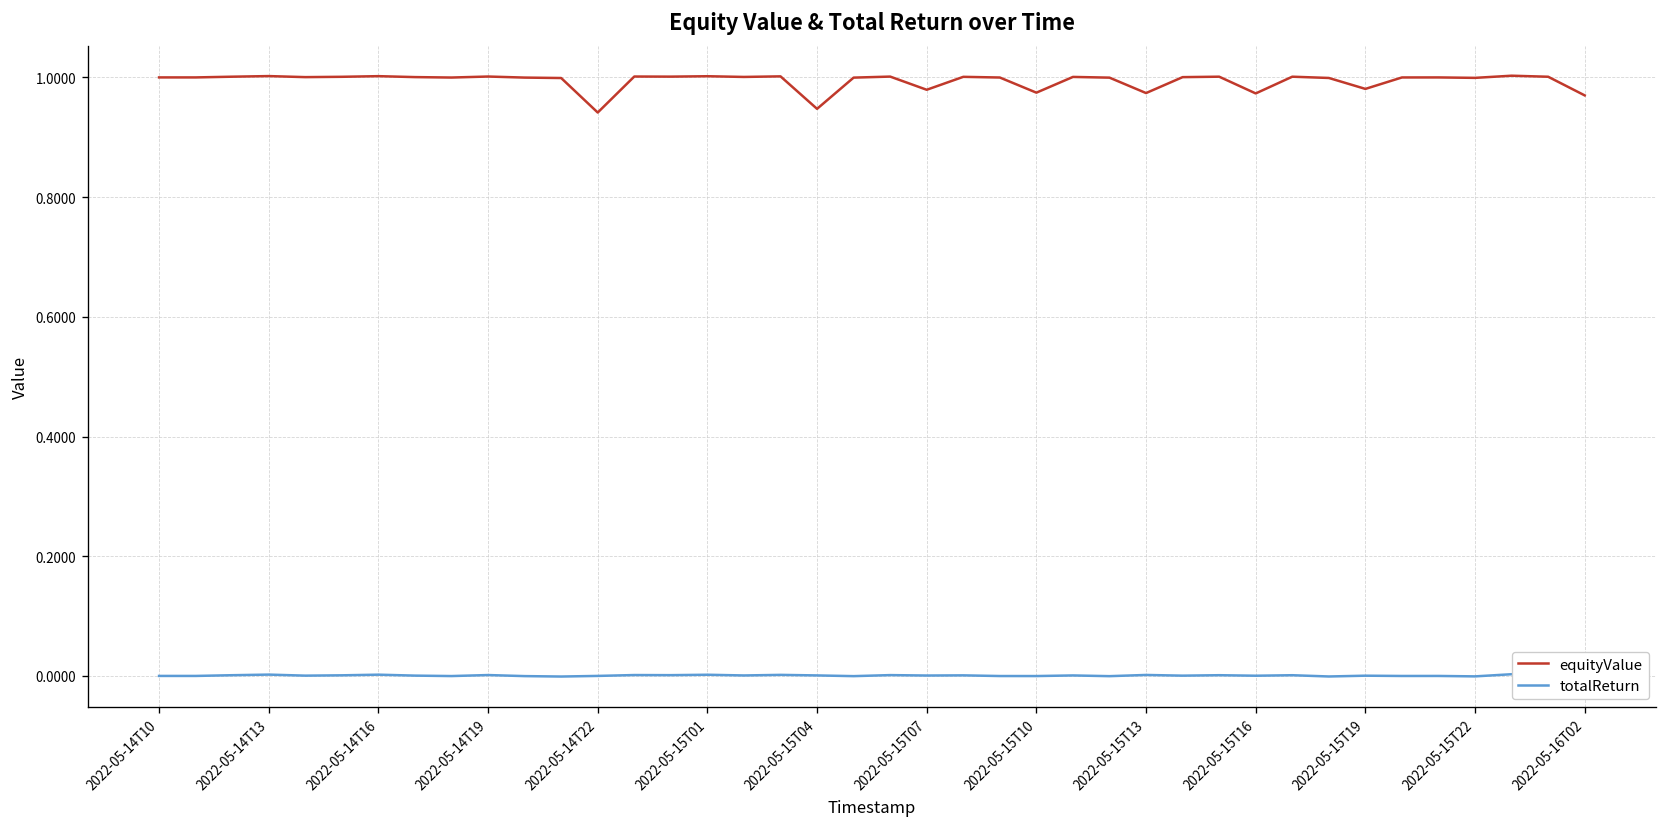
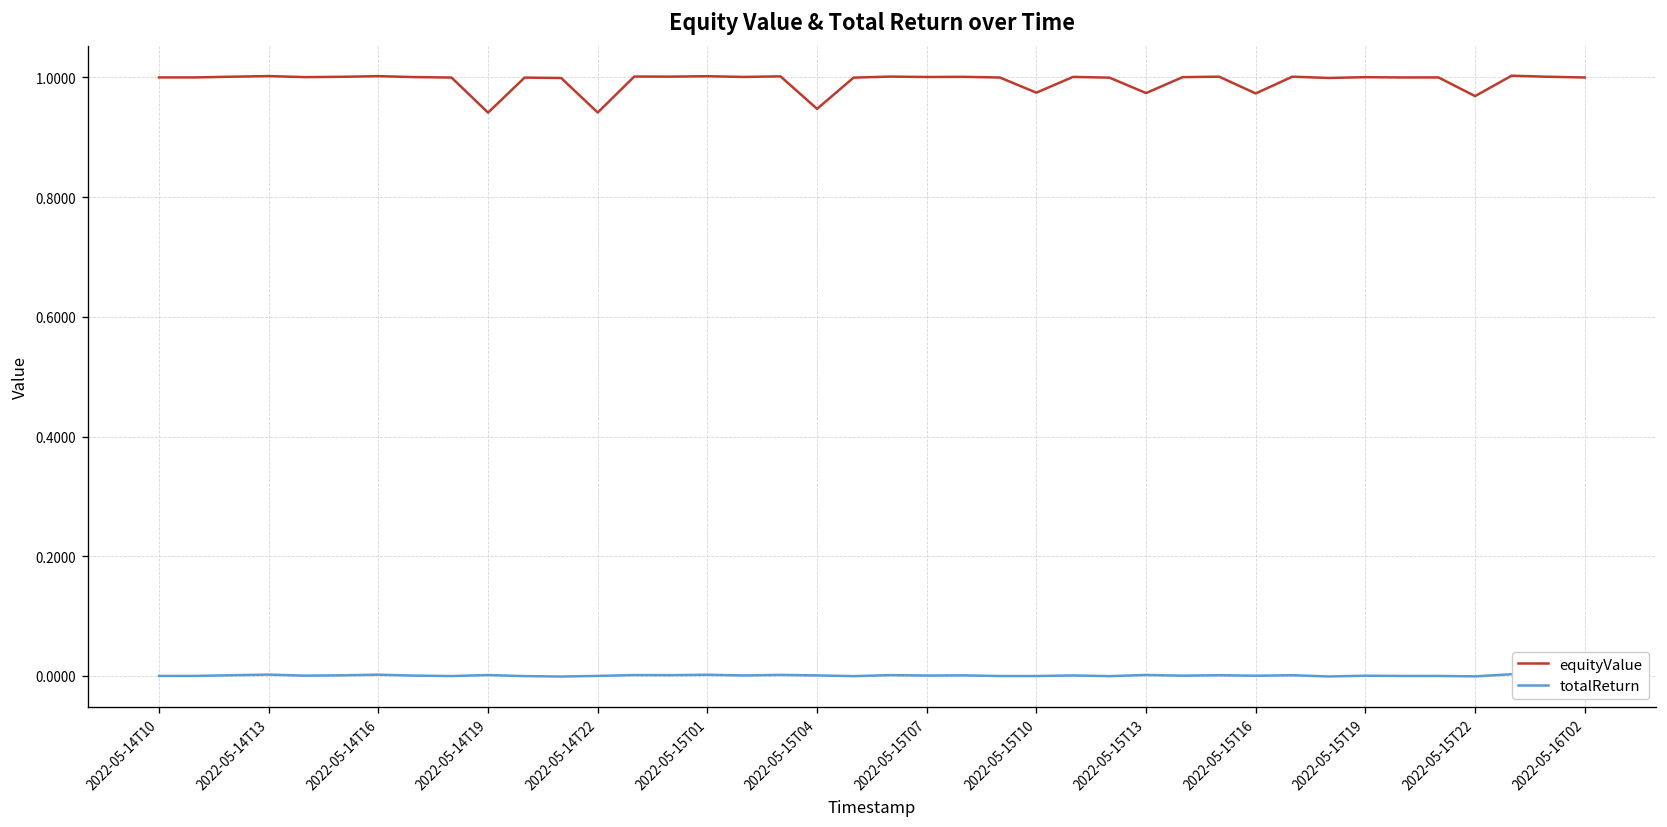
equityValue, 2022-05-14T19: 1.00 -> 0.94
equityValue, 2022-05-15T07: 0.98 -> 1.00
equityValue, 2022-05-15T19: 0.98 -> 1.00
equityValue, 2022-05-15T22: 1.00 -> 0.97
equityValue, 2022-05-16T02: 0.97 -> 1.00
